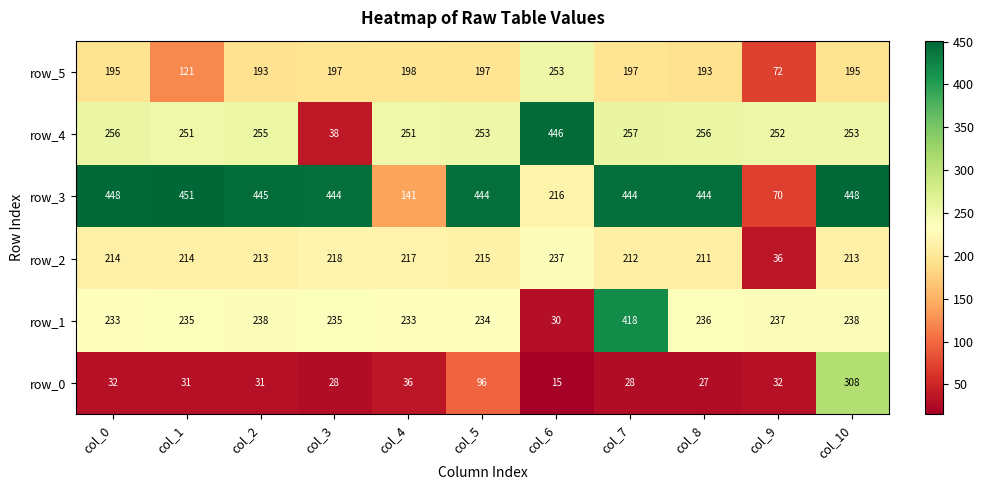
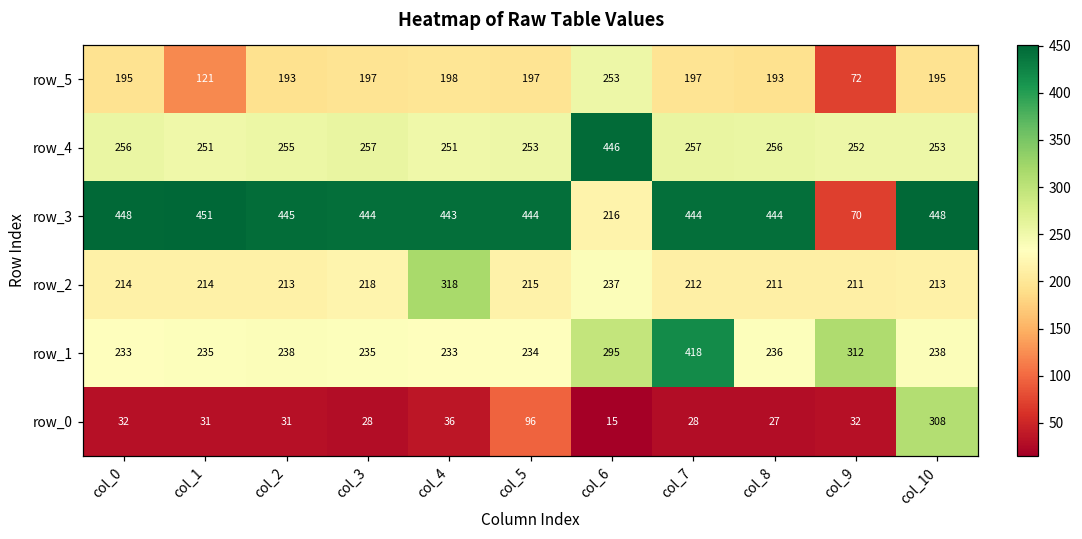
row_4, col_3: 38 -> 257
row_3, col_4: 141 -> 443
row_2, col_4: 217 -> 318
row_2, col_9: 36 -> 211
row_1, col_6: 30 -> 295
row_1, col_9: 237 -> 312
